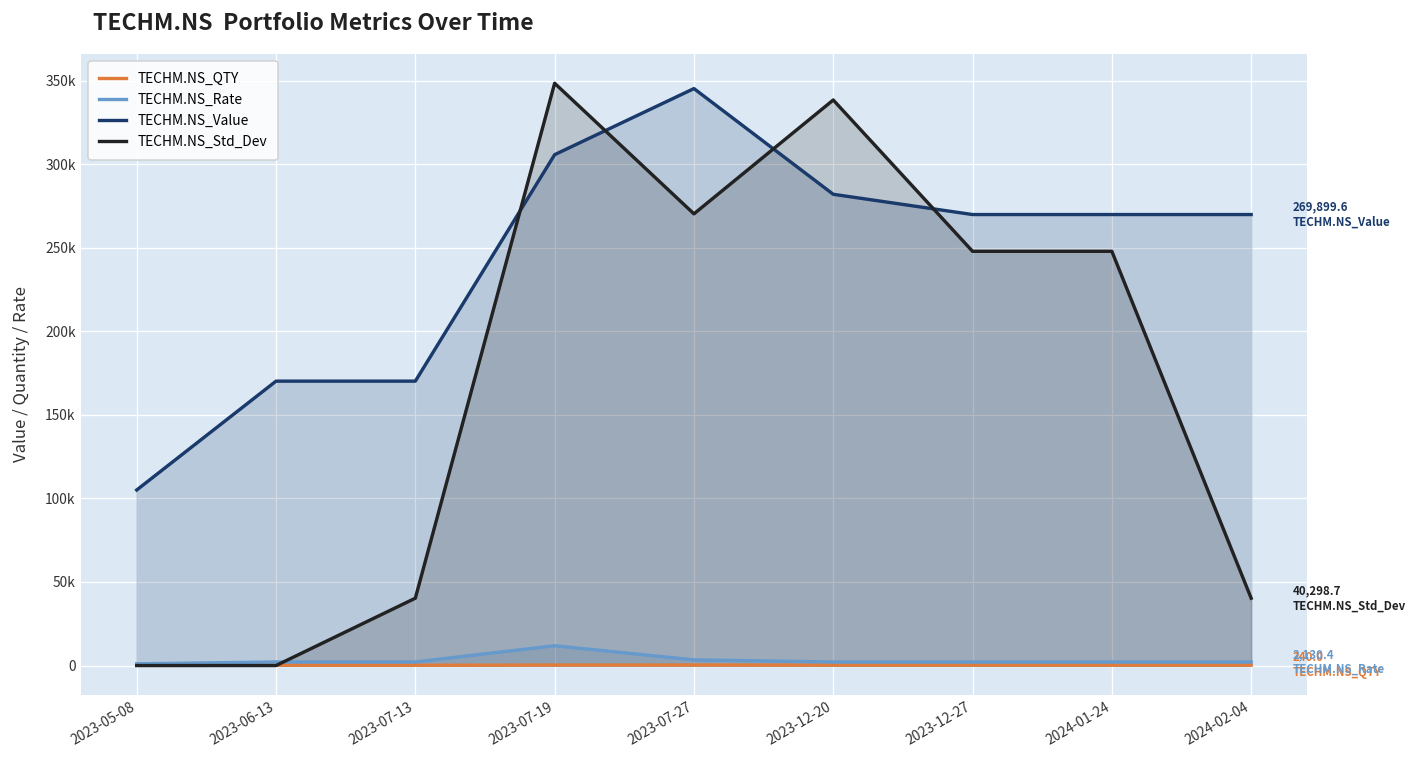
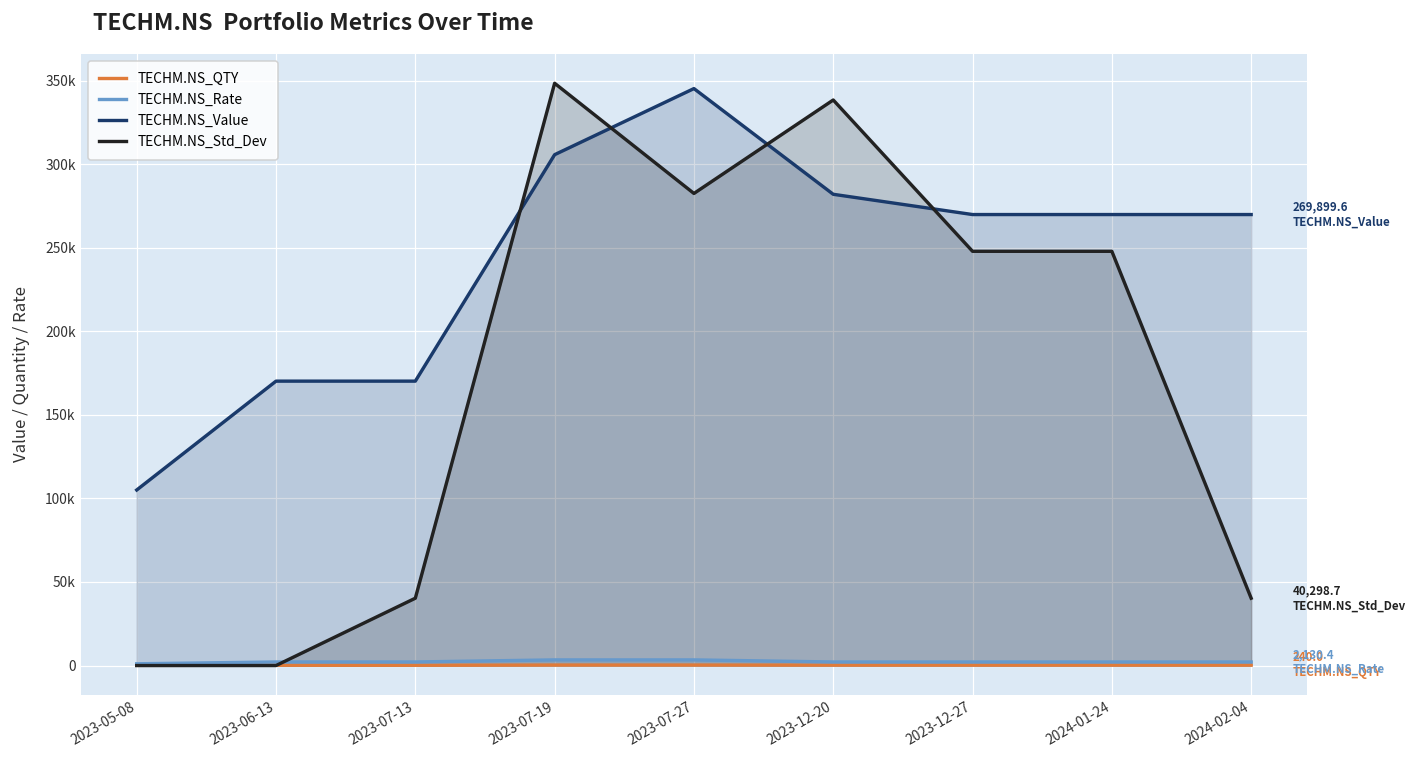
TECHM.NS_Rate, 2023-07-19: 12000 -> 3000
TECHM.NS_Std_Dev, 2023-07-27: 270000 -> 283000
